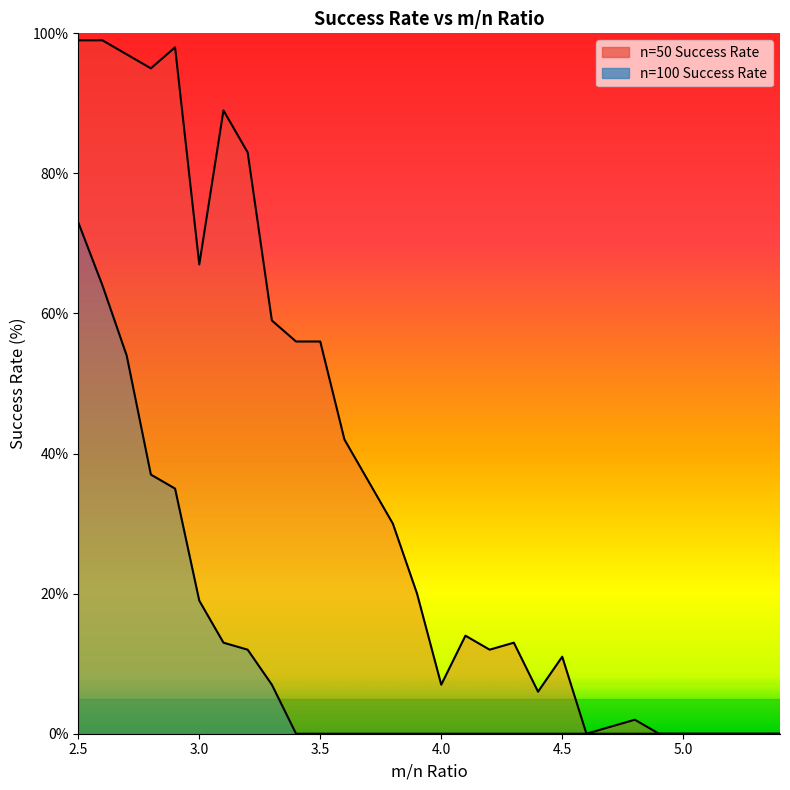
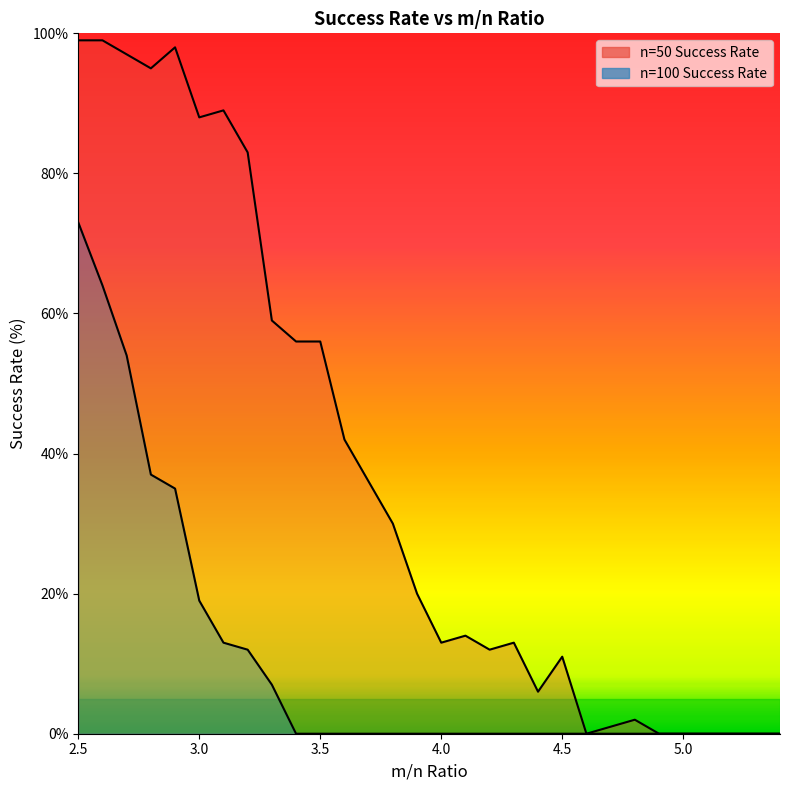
n=50 Success Rate, 3.0: 67% -> 88%
n=50 Success Rate, 4.0: 7% -> 13%
